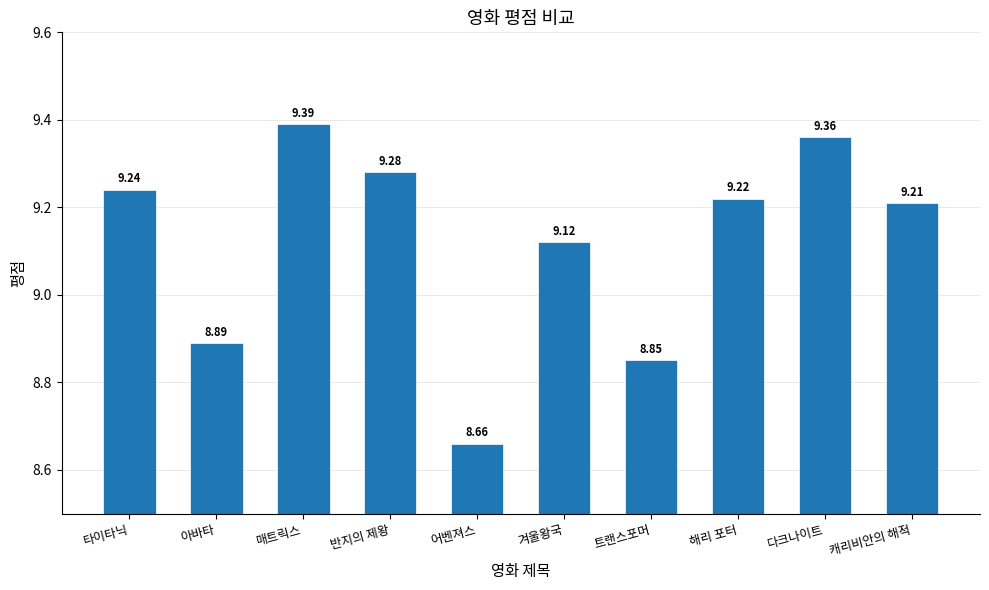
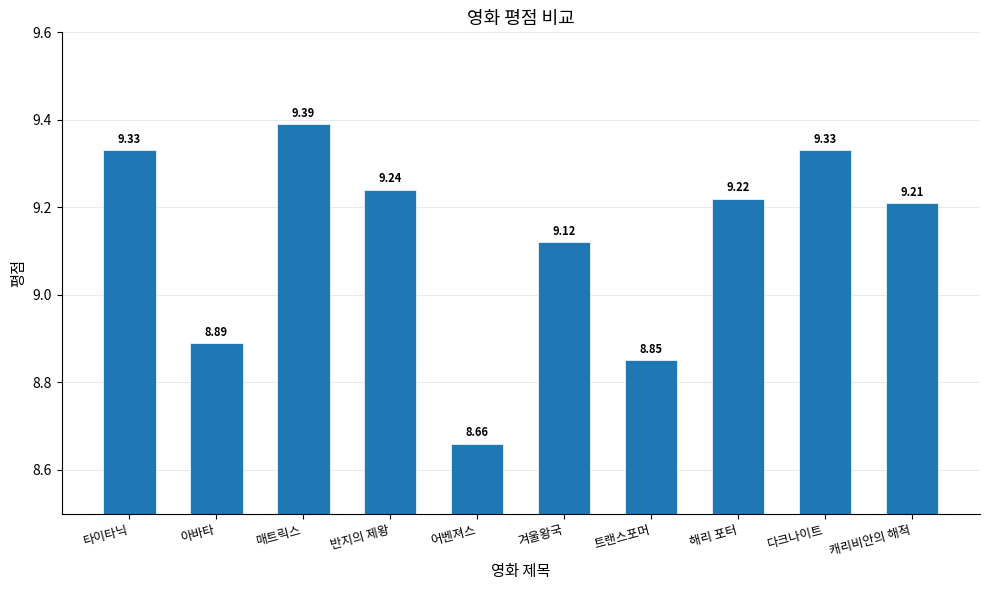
타이타닉: 9.24 -> 9.33
반지의 제왕: 9.28 -> 9.24
다크나이트: 9.36 -> 9.33
